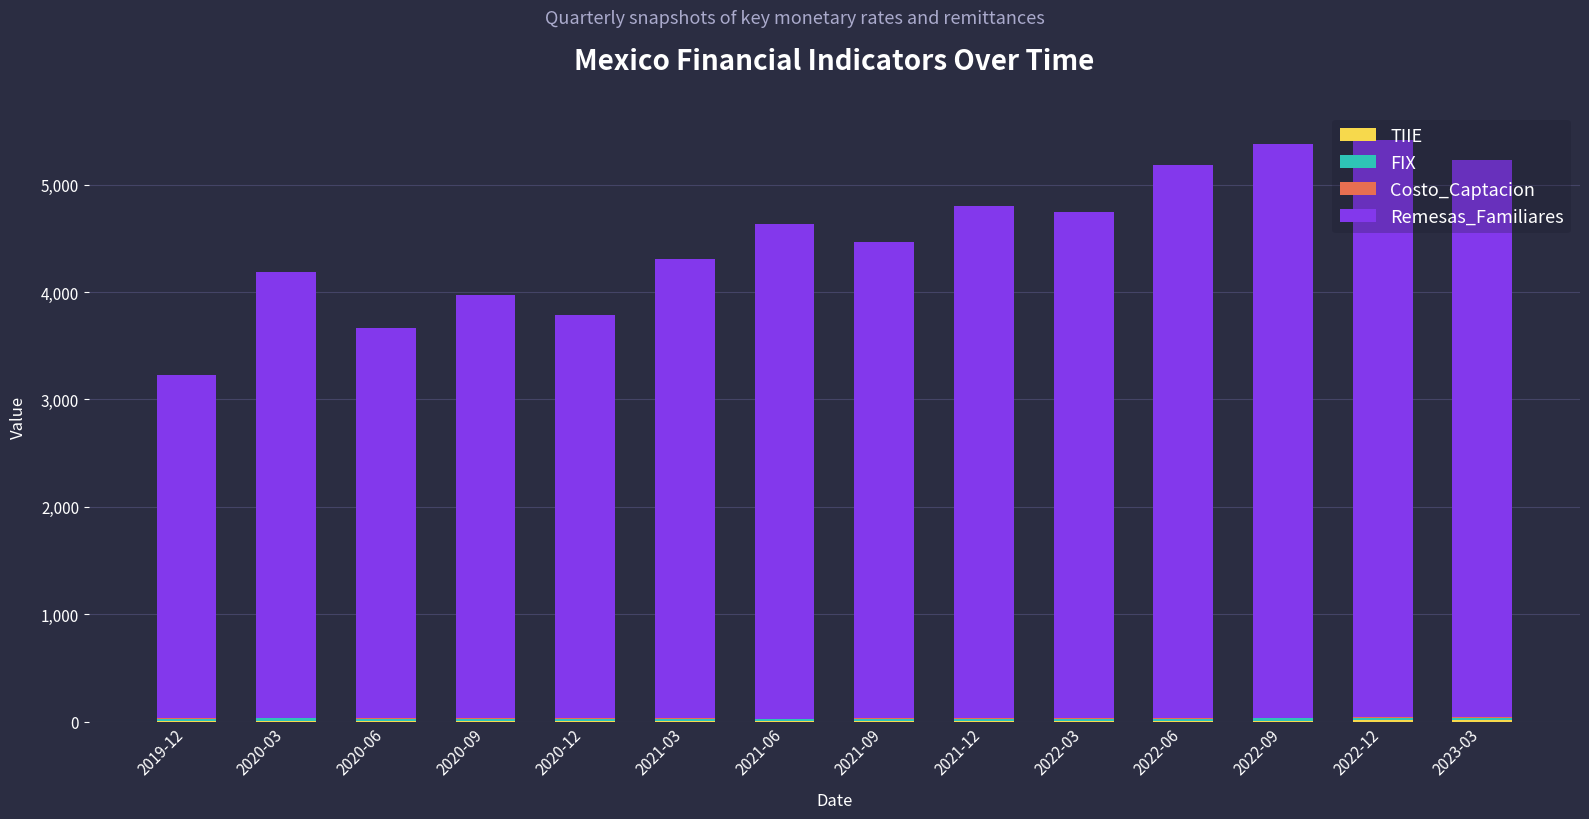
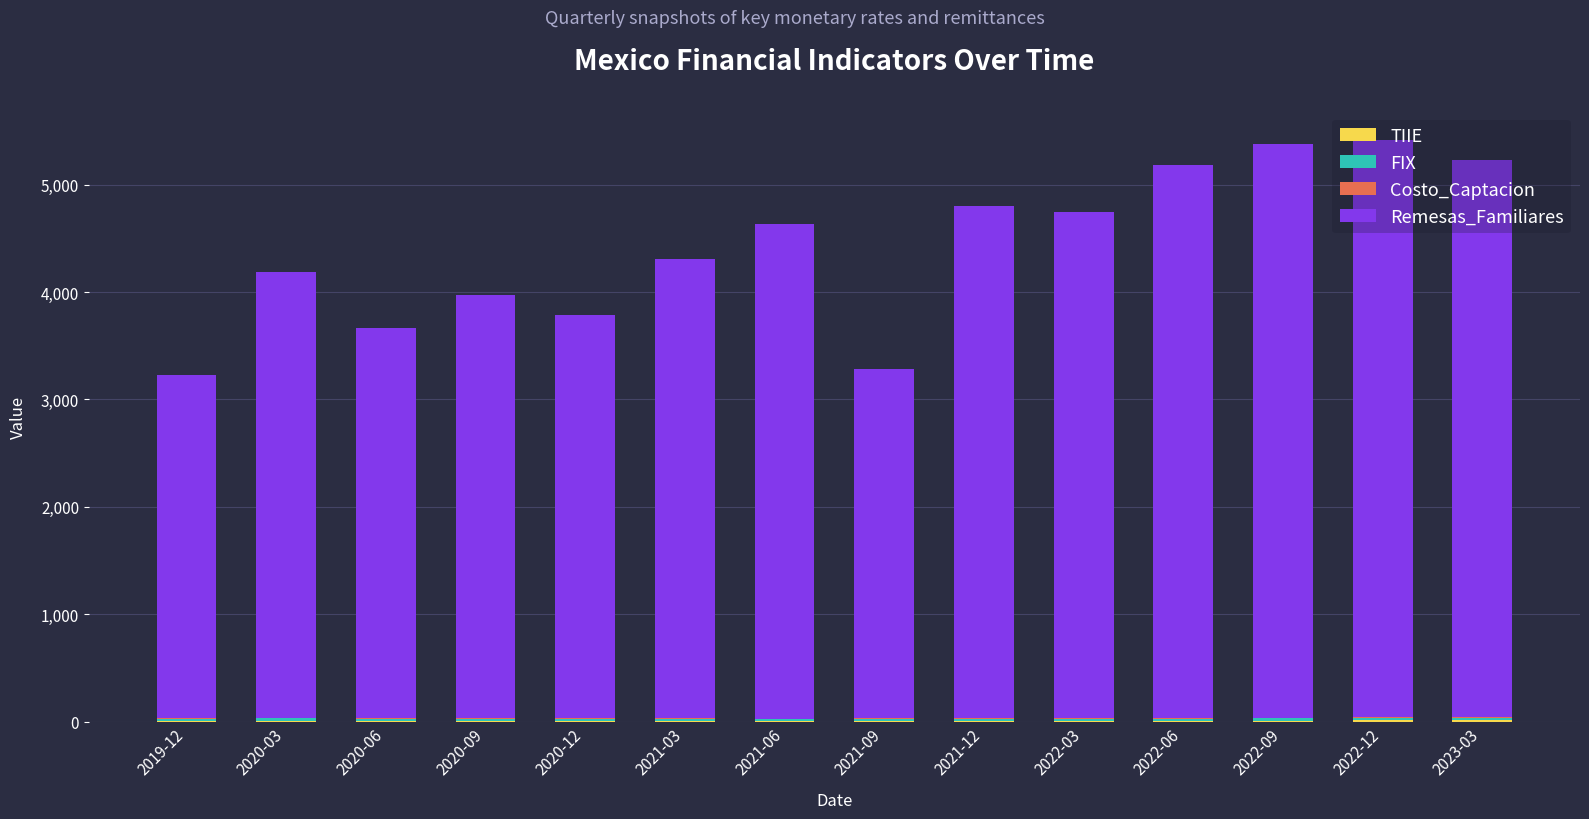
Remesas_Familiares, 2021-09: 4,440 -> 3,250
